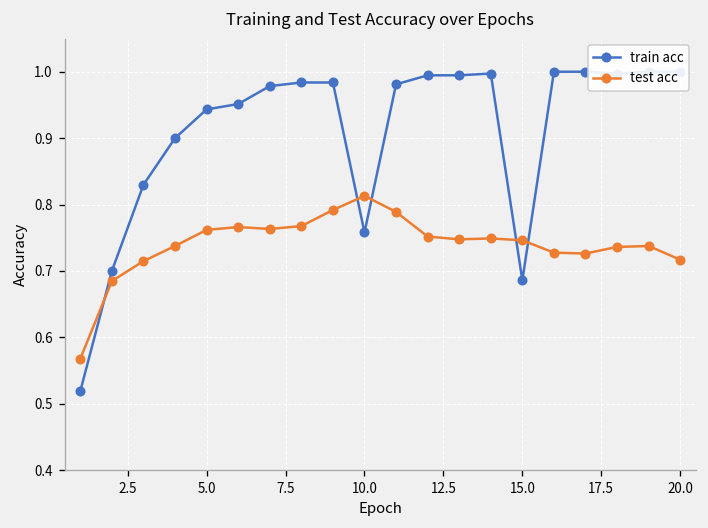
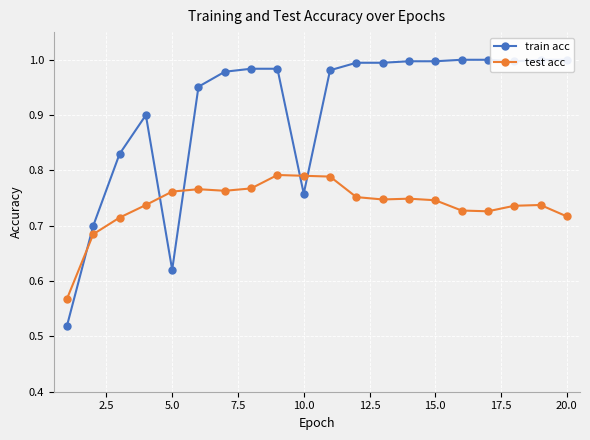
train acc, 5.0: 0.94 -> 0.62
test acc, 10.0: 0.81 -> 0.79
train acc, 15.0: 0.69 -> 1.00
